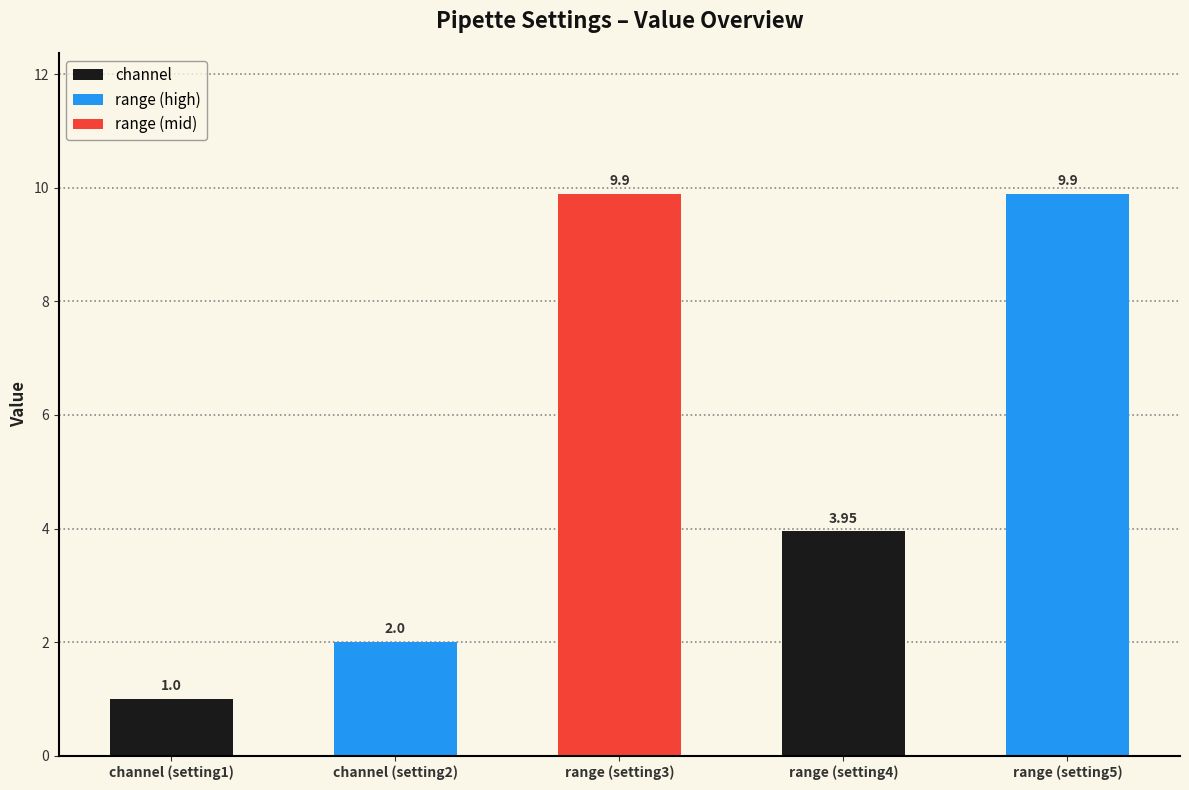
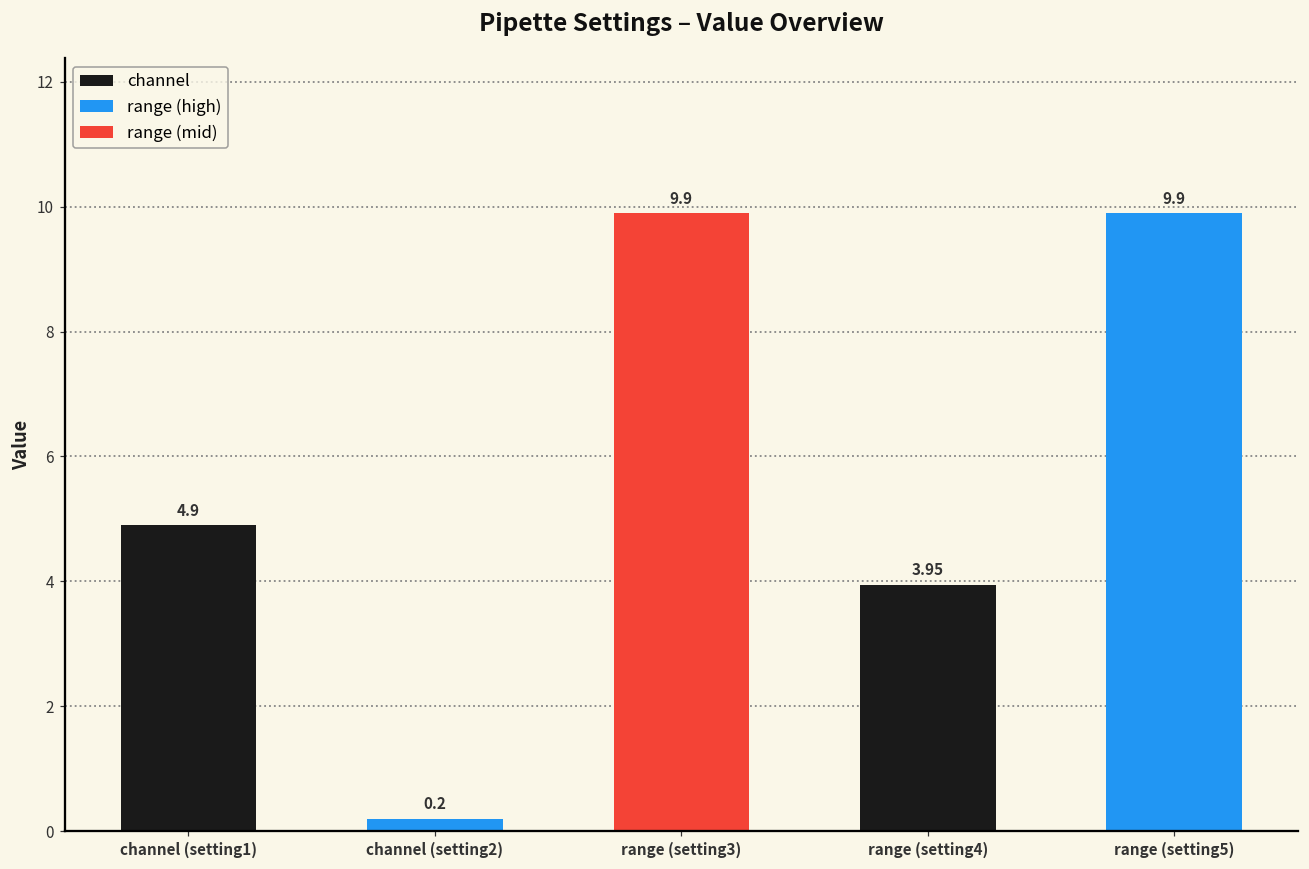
channel (setting1): 1.0 -> 4.9
channel (setting2): 2.0 -> 0.2
